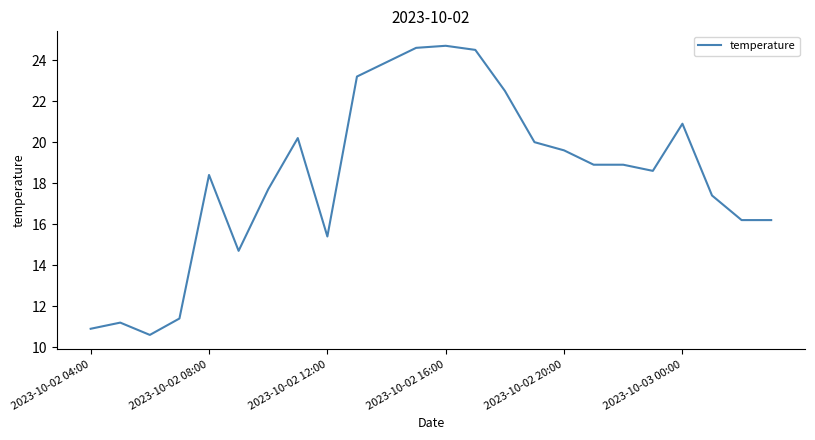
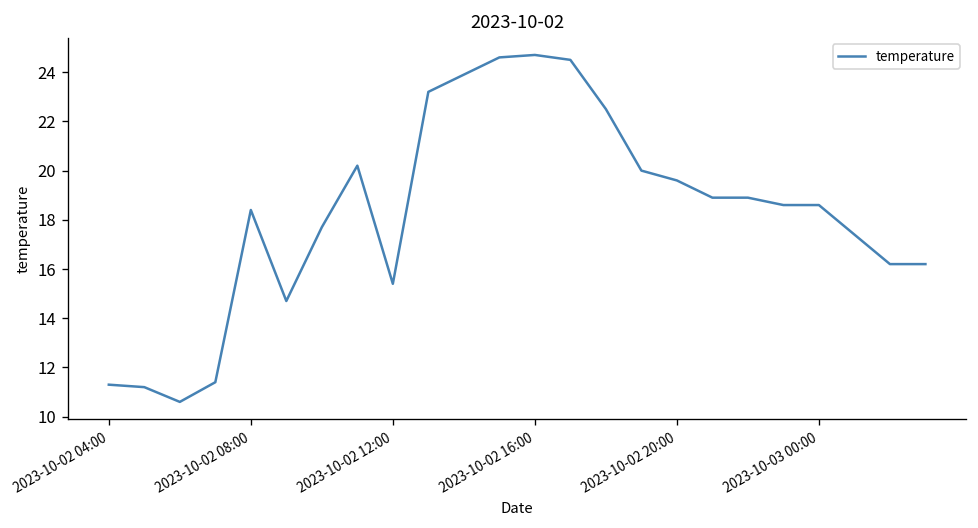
2023-10-02 04:00: 10.9 -> 11.3
2023-10-03 00:00: 20.9 -> 18.6
